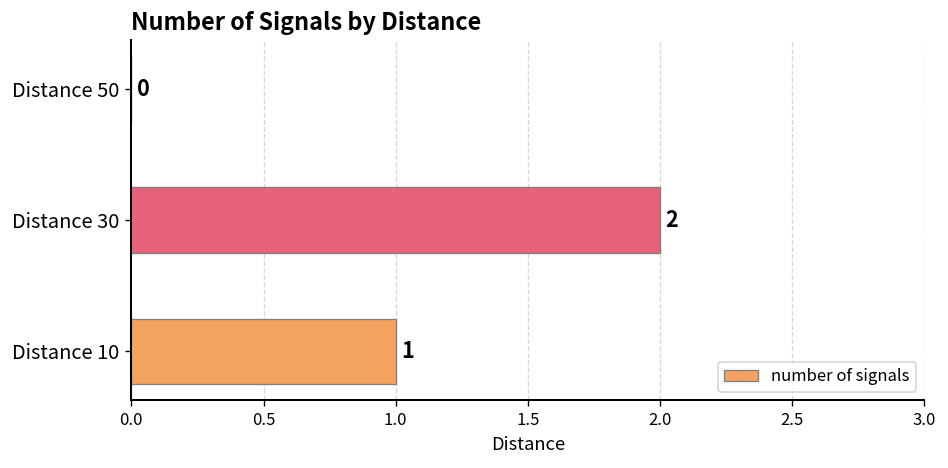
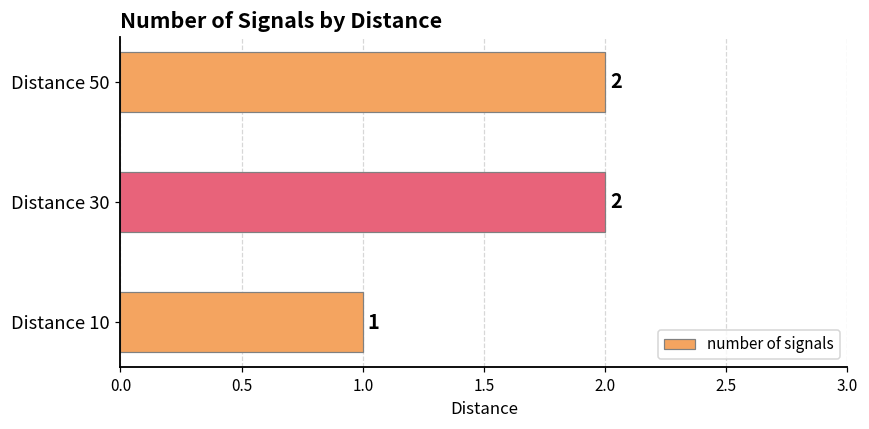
Distance 50: 0 -> 2
